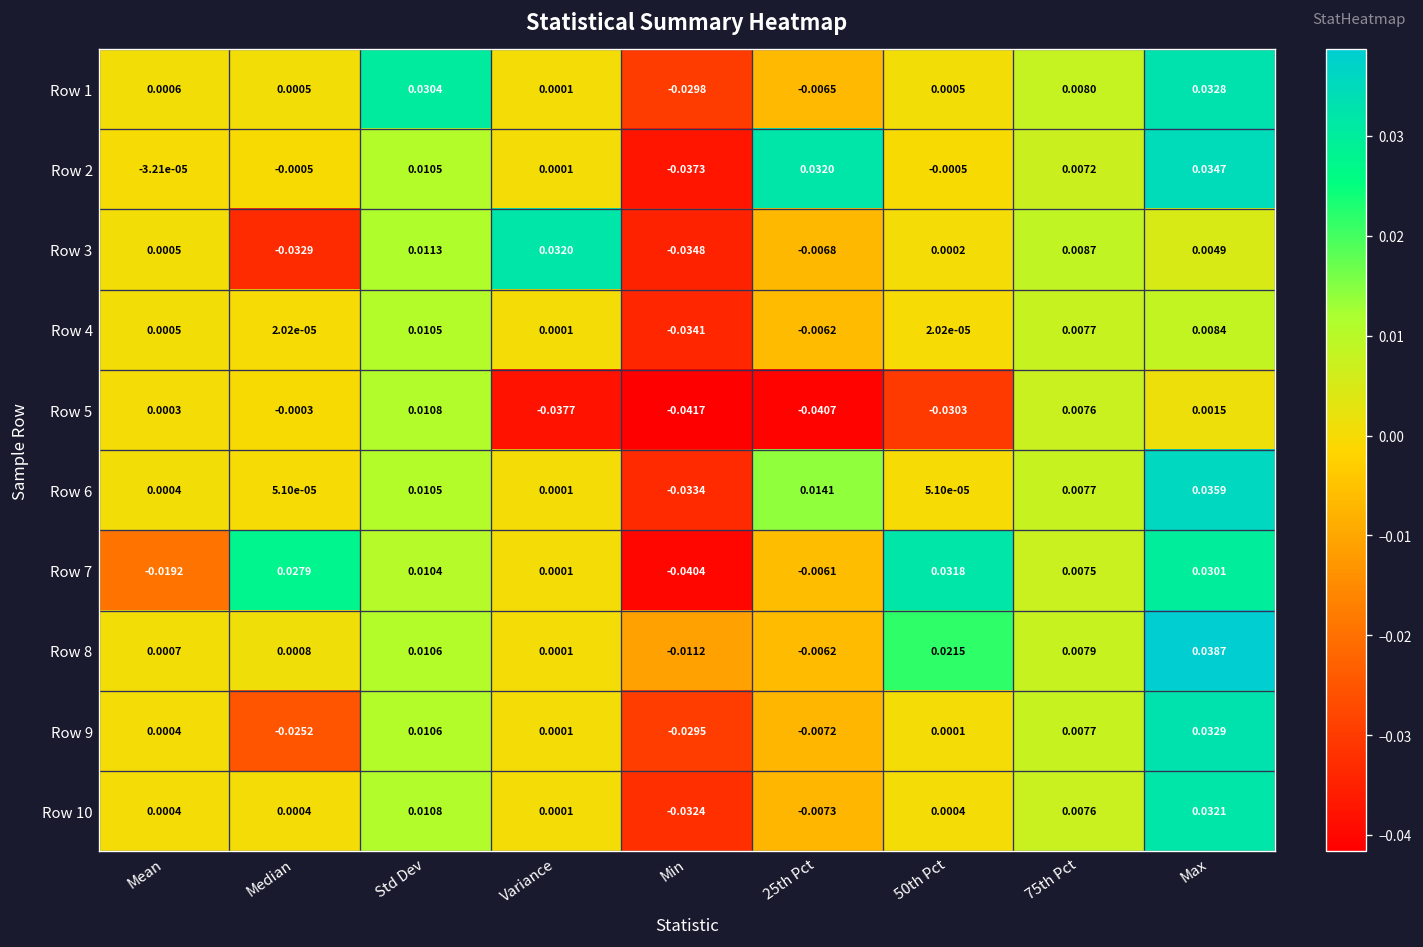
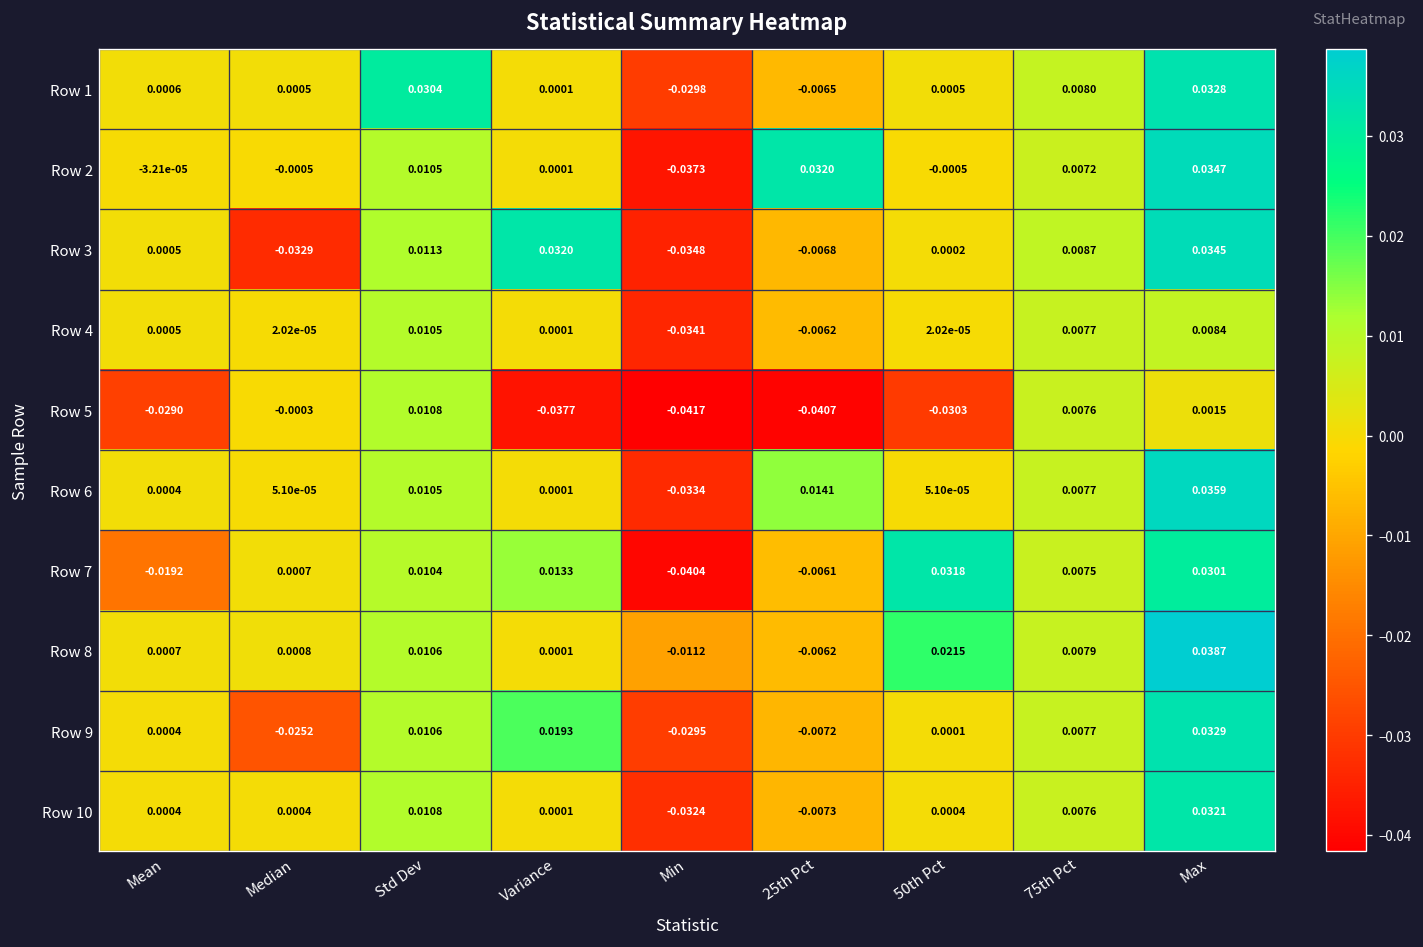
Row 3, Max: 0.0049 -> 0.0345
Row 5, Mean: 0.0003 -> -0.0290
Row 7, Median: 0.0279 -> 0.0007
Row 7, Variance: 0.0001 -> 0.0133
Row 9, Variance: 0.0001 -> 0.0193
